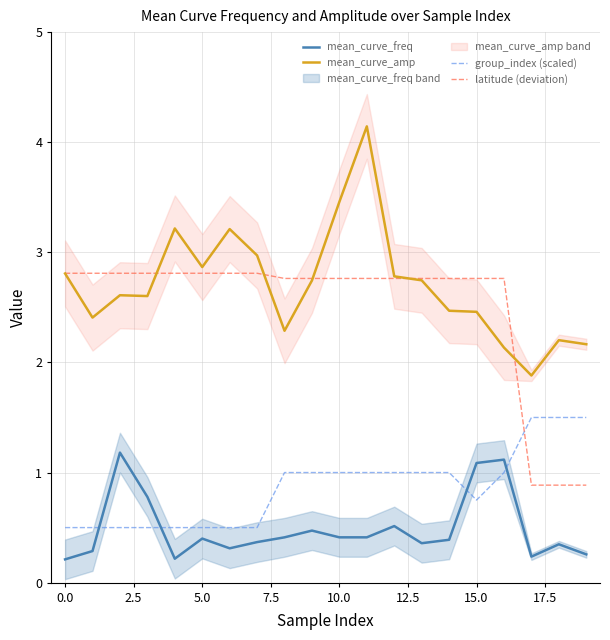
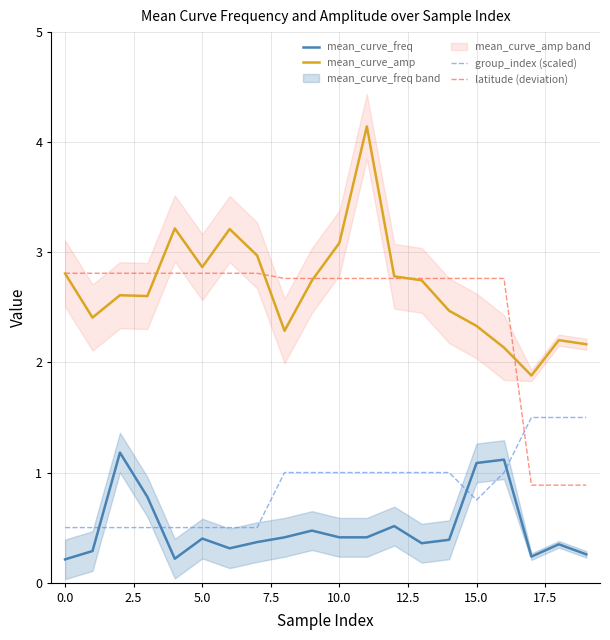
mean_curve_amp, 10.0: 3.46 -> 3.09
mean_curve_amp, 15.0: 2.46 -> 2.33
